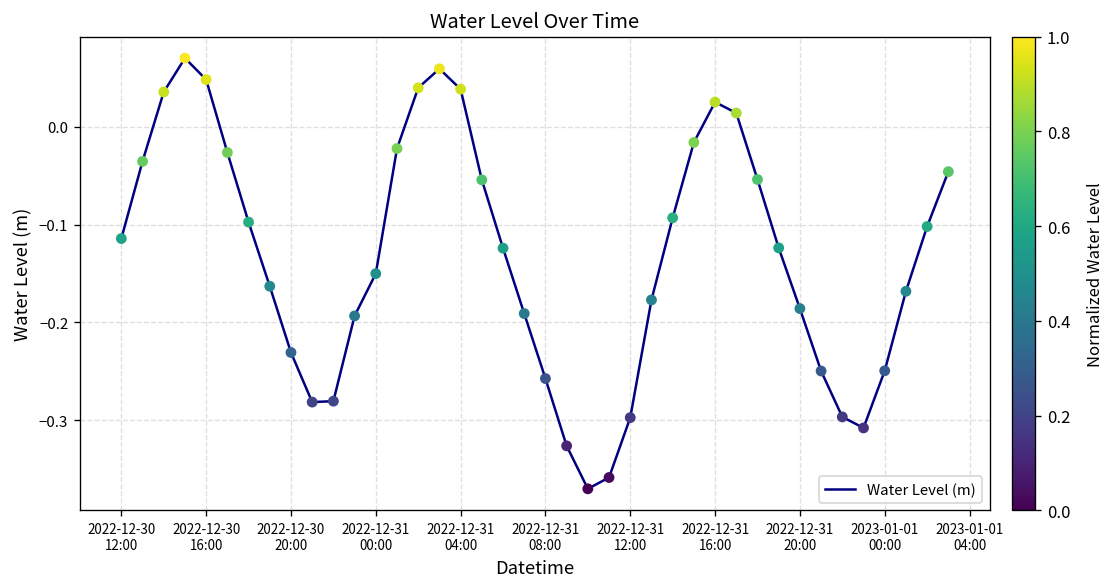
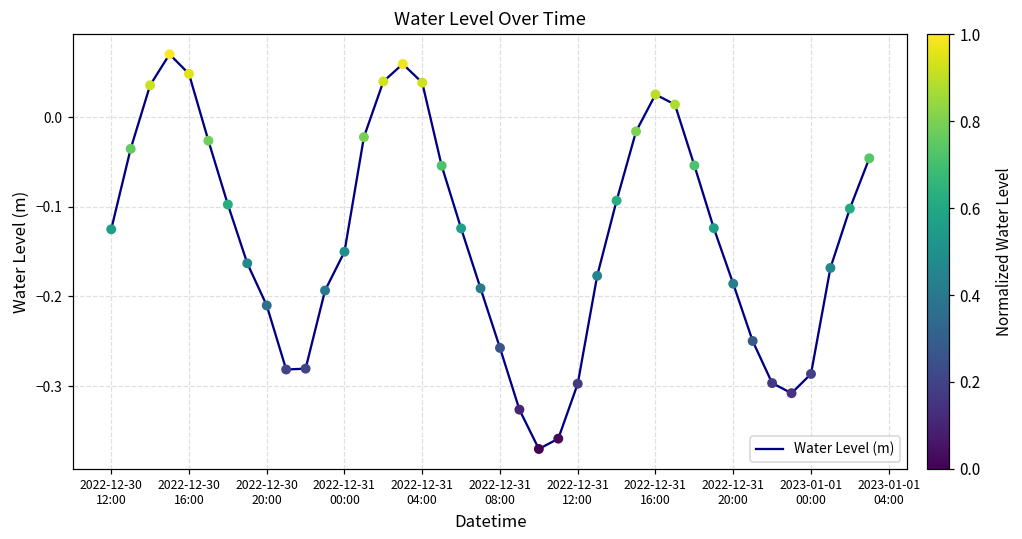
2022-12-30 12:00: -0.11 -> -0.13
2022-12-30 20:00: -0.23 -> -0.21
2023-01-01 00:00: -0.25 -> -0.29
